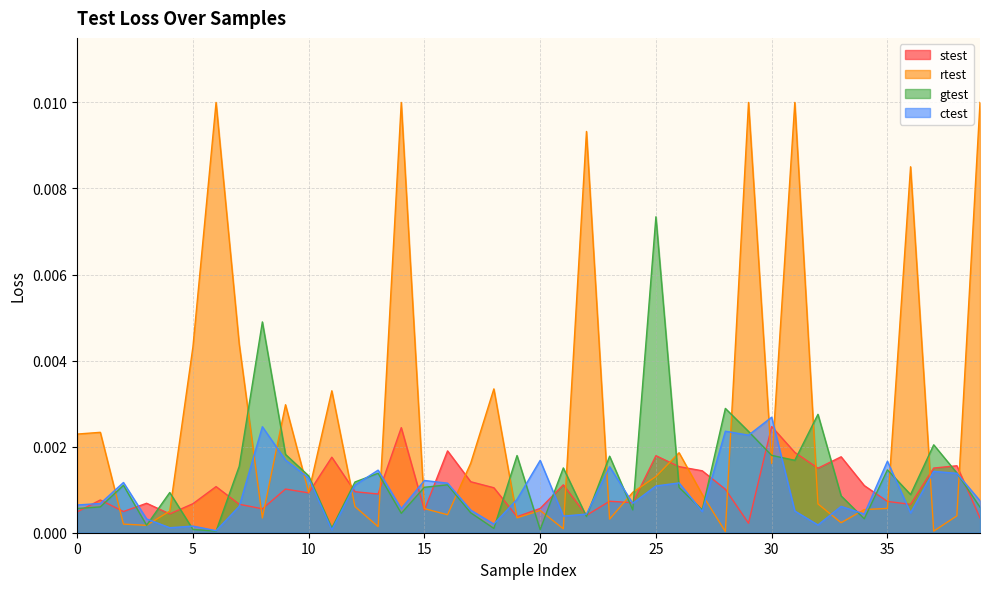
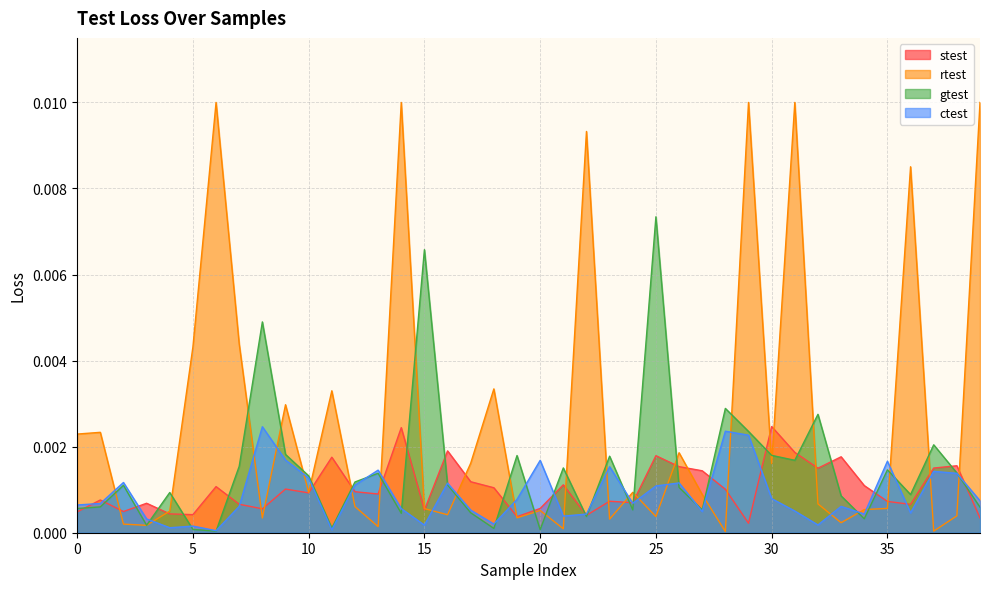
stest, 5: 0.0007 -> 0.0004
gtest, 15: 0.0011 -> 0.0066
ctest, 15: 0.0012 -> 0.0002
rtest, 25: 0.0013 -> 0.0004
ctest, 30: 0.0027 -> 0.0008
